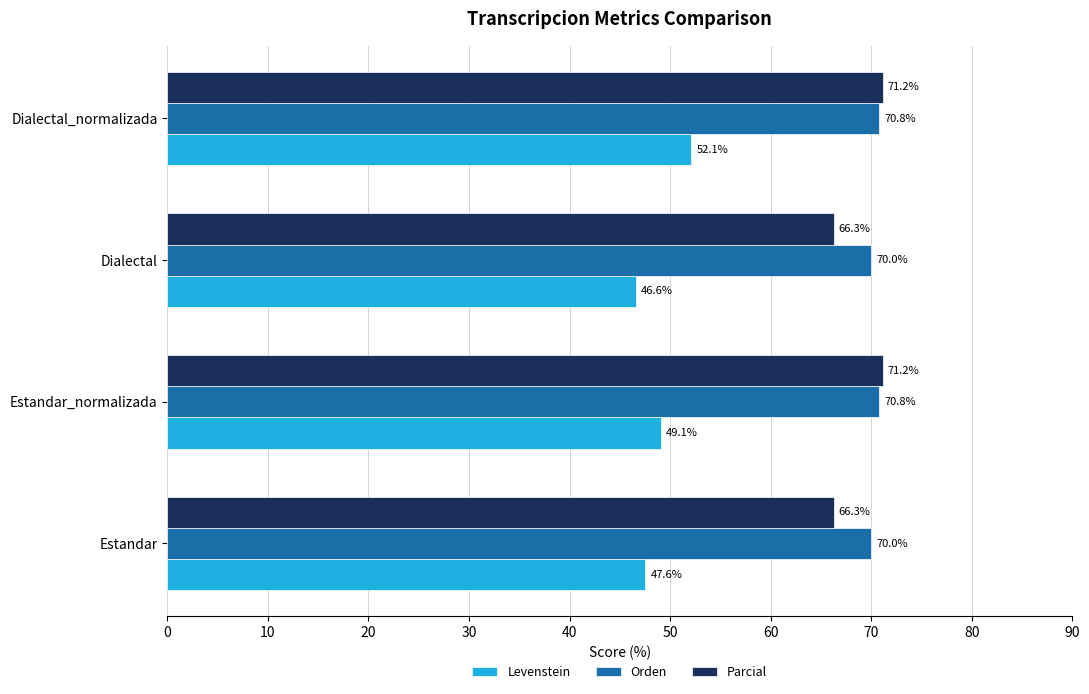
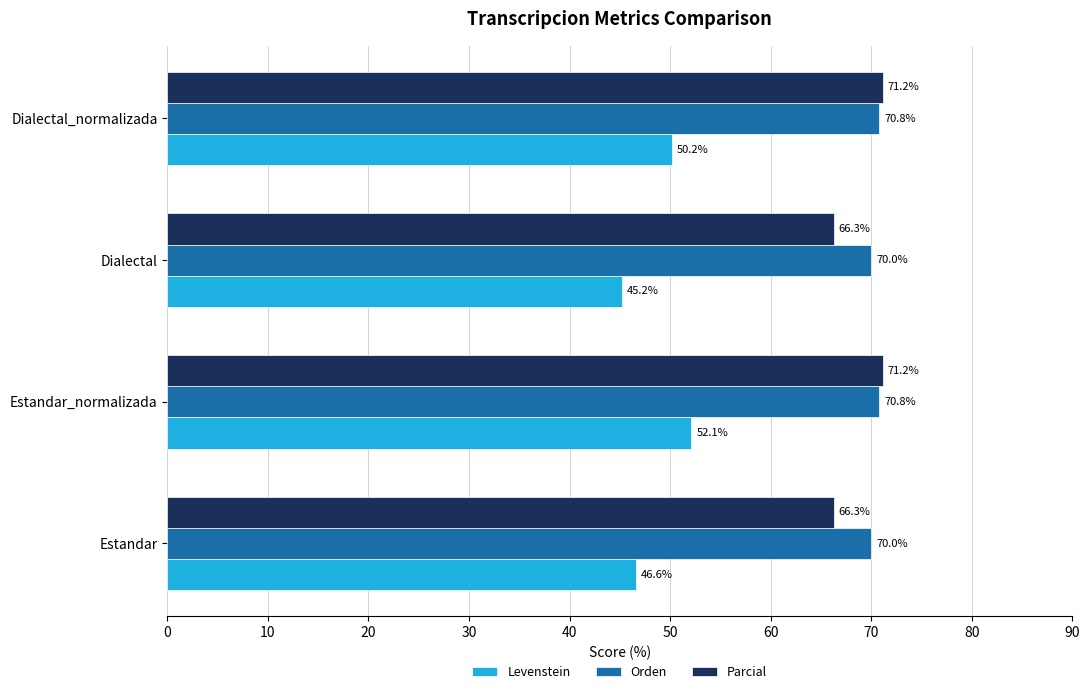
Levenstein, Dialectal_normalizada: 52.1% -> 50.2%
Levenstein, Dialectal: 46.6% -> 45.2%
Levenstein, Estandar_normalizada: 49.1% -> 52.1%
Levenstein, Estandar: 47.6% -> 46.6%
